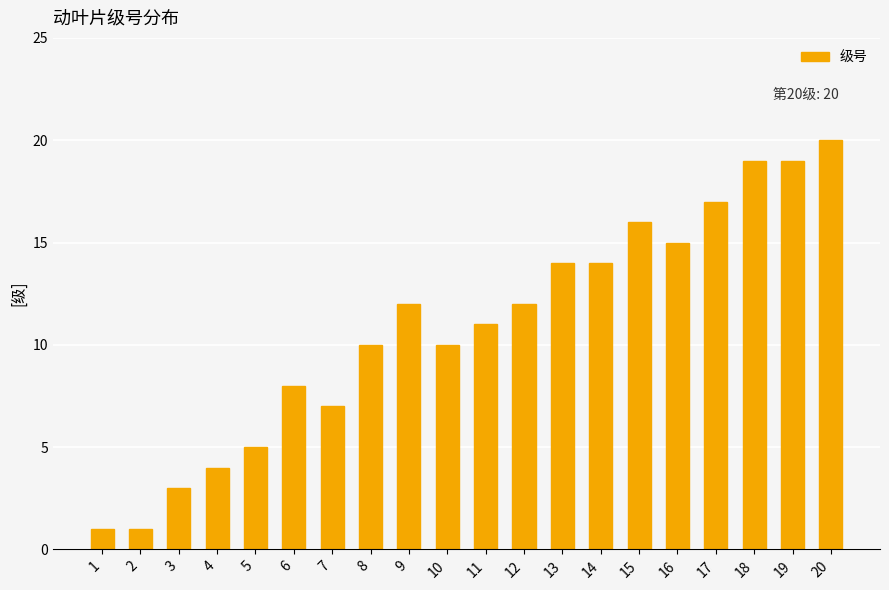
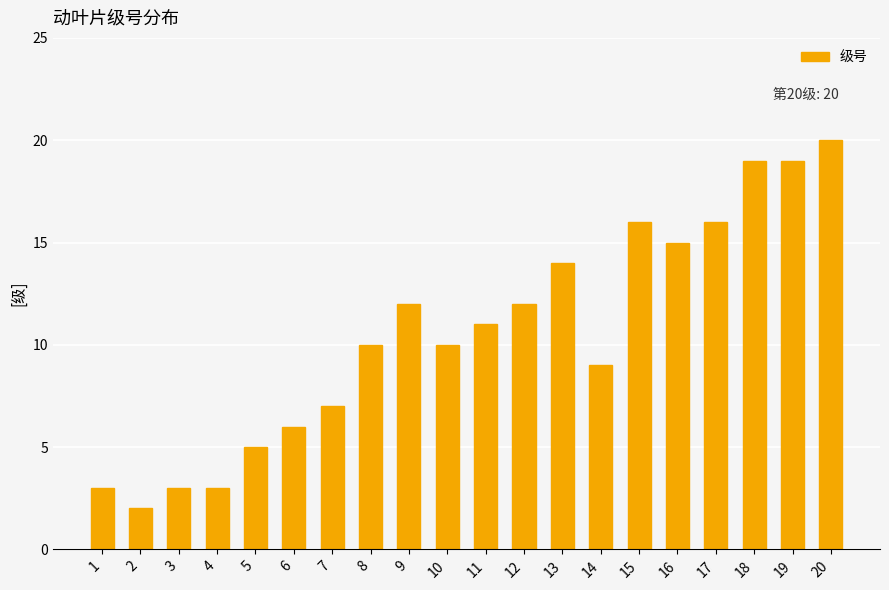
1: 1 -> 3
2: 1 -> 2
4: 4 -> 3
6: 8 -> 6
14: 14 -> 9
17: 17 -> 16
